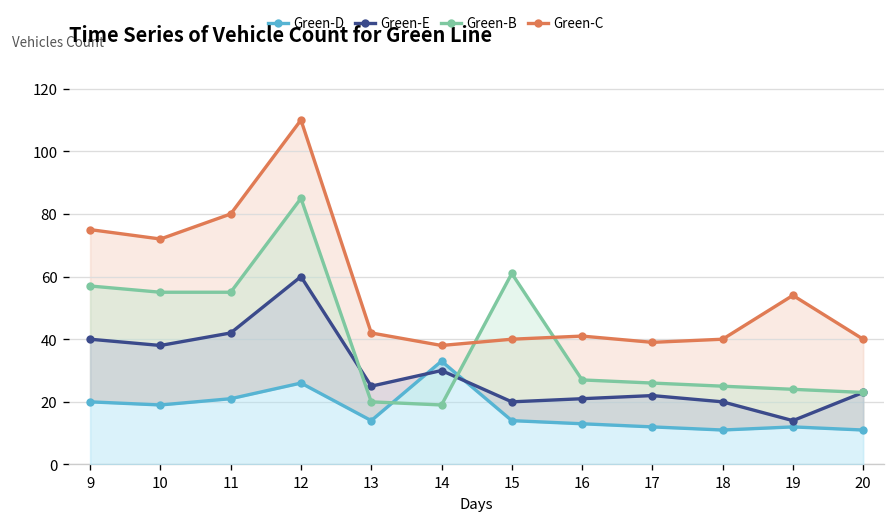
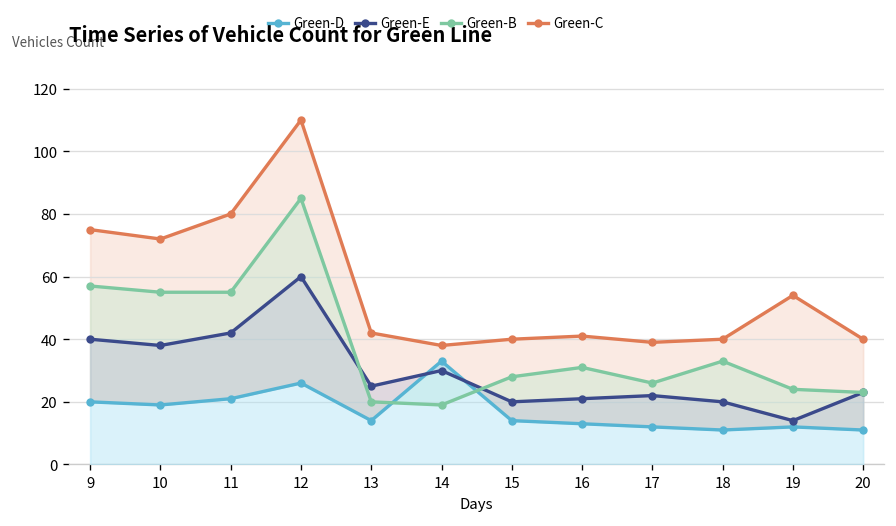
Green-B, 15: 61 -> 28
Green-B, 16: 27 -> 31
Green-B, 18: 25 -> 33
